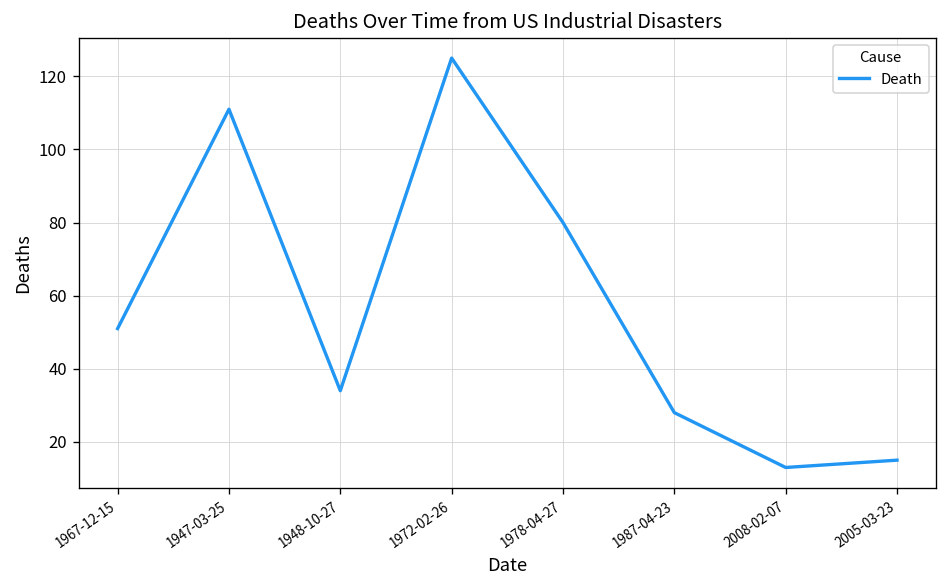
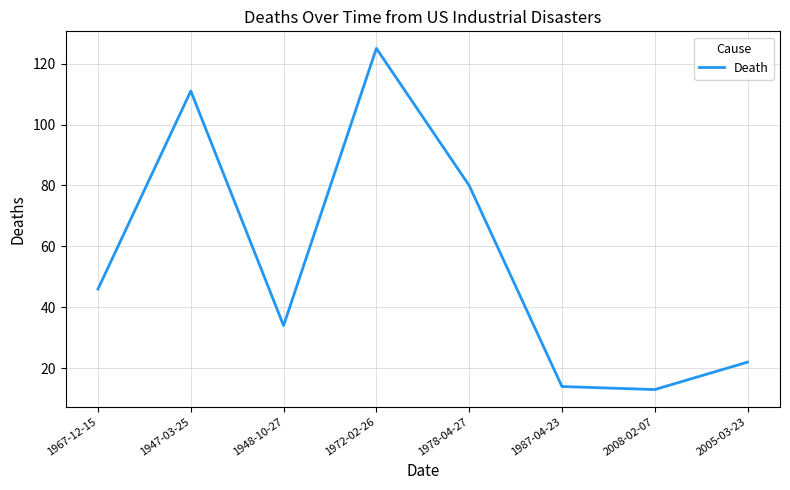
1967-12-15: 51 -> 46
1987-04-23: 28 -> 14
2005-03-23: 15 -> 22
